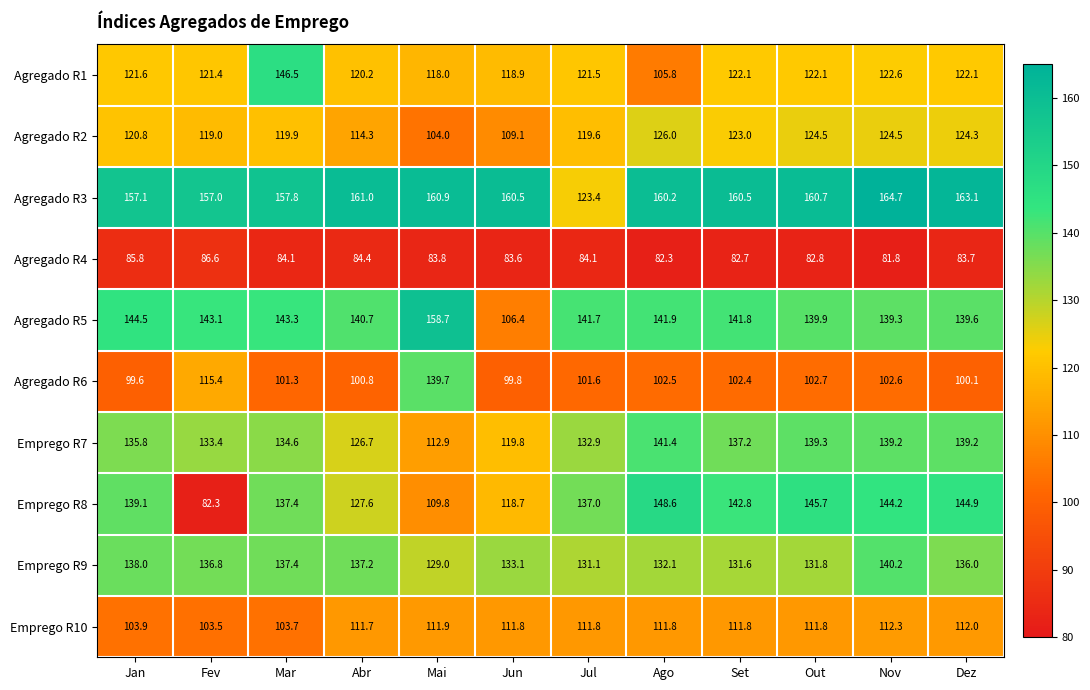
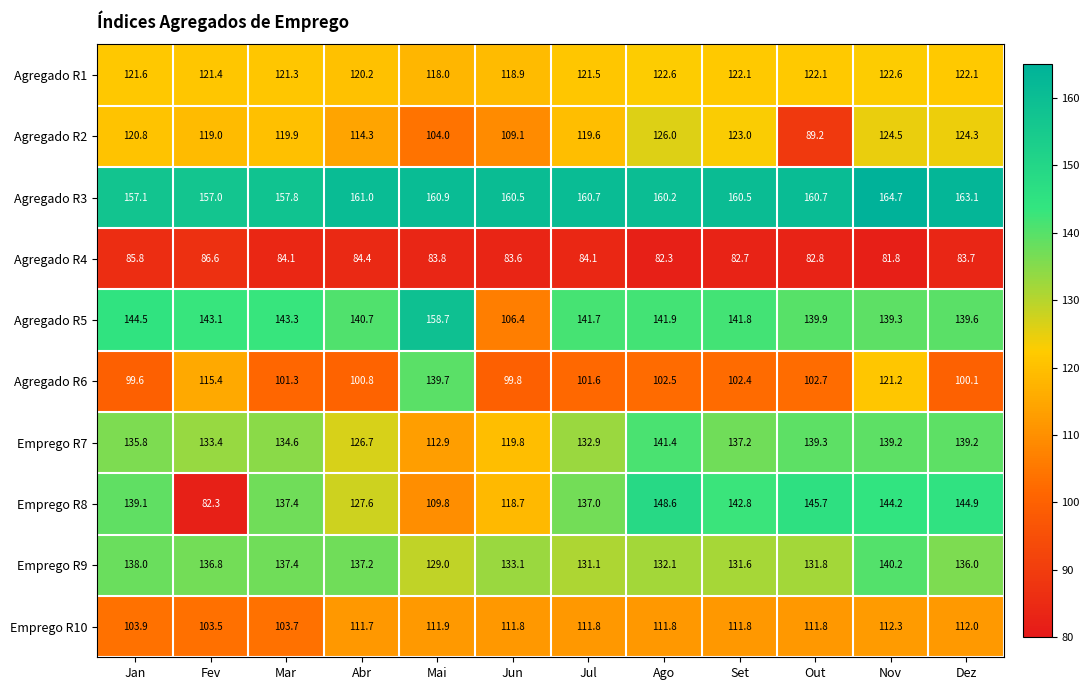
Agregado R1, Mar: 146.5 -> 121.3
Agregado R1, Ago: 105.8 -> 122.6
Agregado R2, Out: 124.5 -> 89.2
Agregado R3, Jul: 123.4 -> 160.7
Agregado R6, Nov: 102.6 -> 121.2
